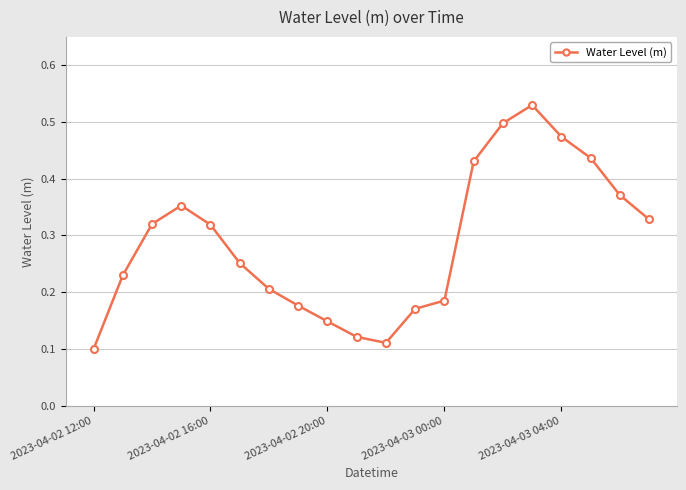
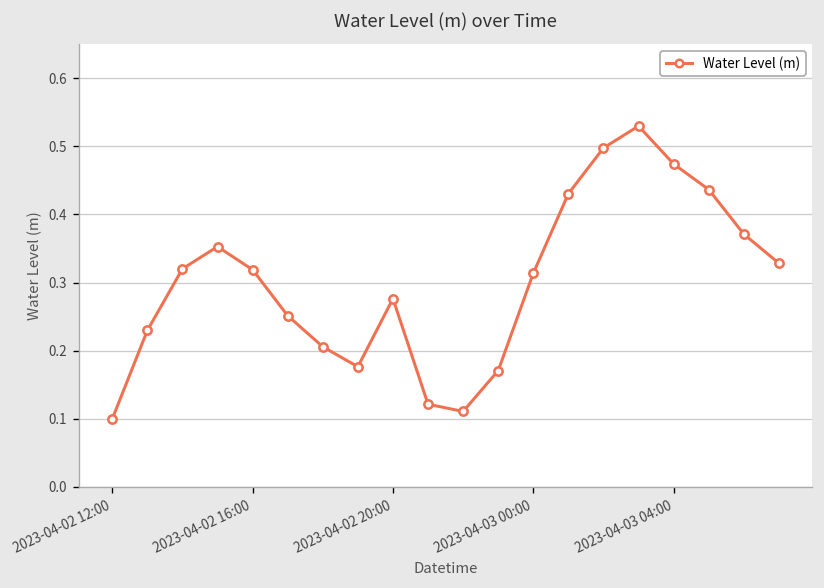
2023-04-02 20:00: 0.15 -> 0.28
2023-04-03 00:00: 0.19 -> 0.31
